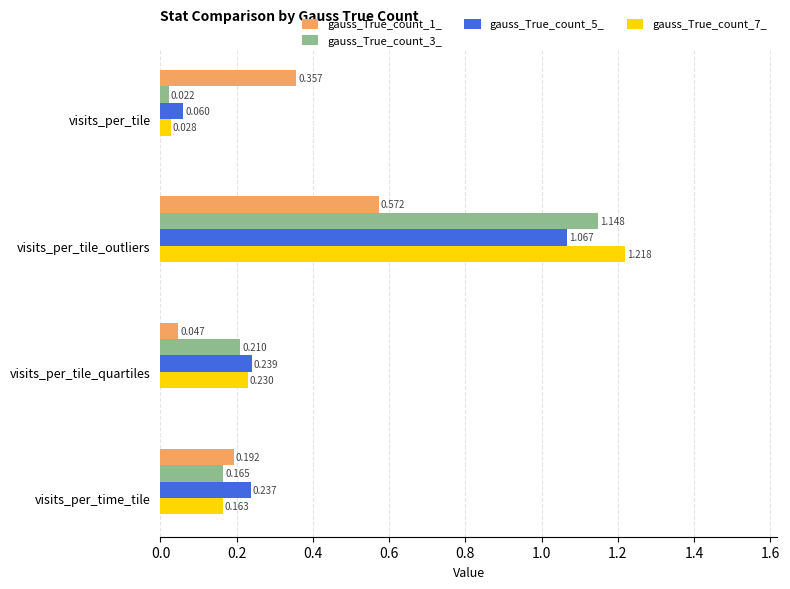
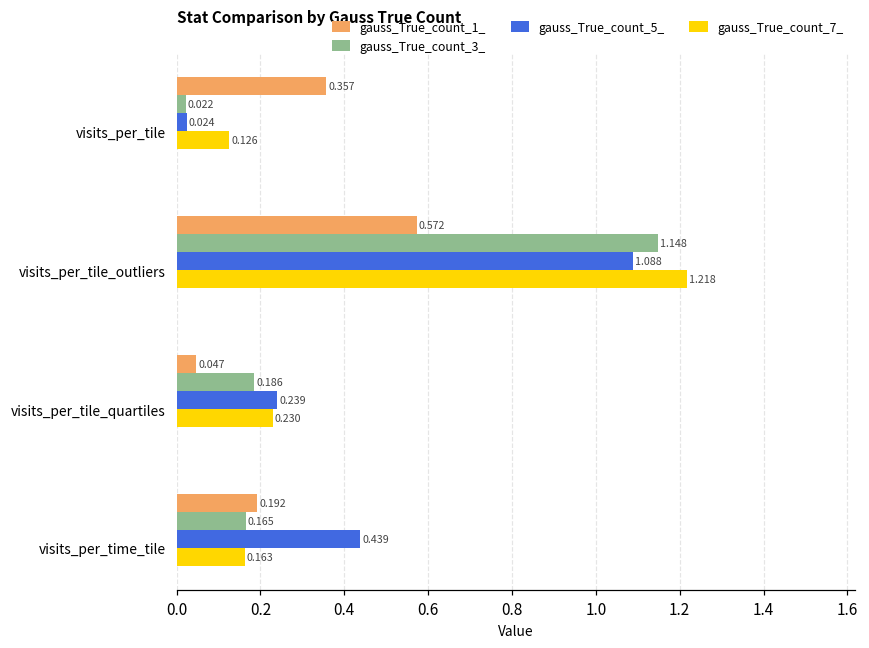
gauss_True_count_5_, visits_per_tile: 0.060 -> 0.024
gauss_True_count_7_, visits_per_tile: 0.028 -> 0.126
gauss_True_count_5_, visits_per_tile_outliers: 1.067 -> 1.088
gauss_True_count_3_, visits_per_tile_quartiles: 0.210 -> 0.186
gauss_True_count_5_, visits_per_time_tile: 0.237 -> 0.439
